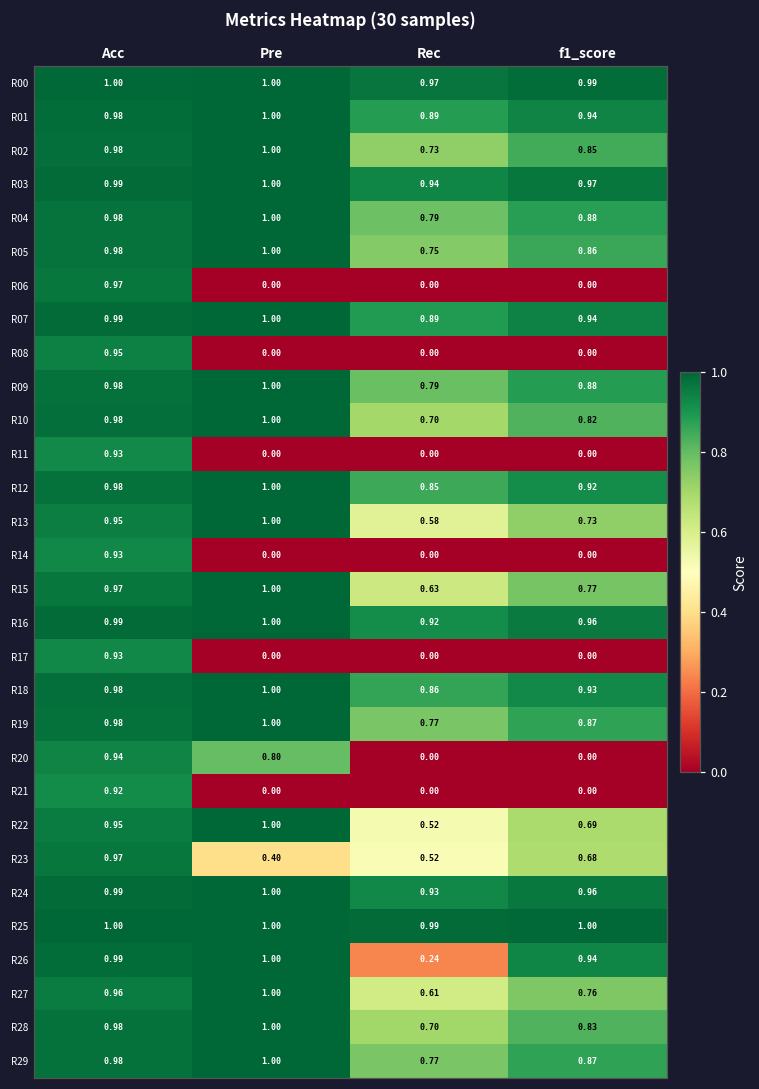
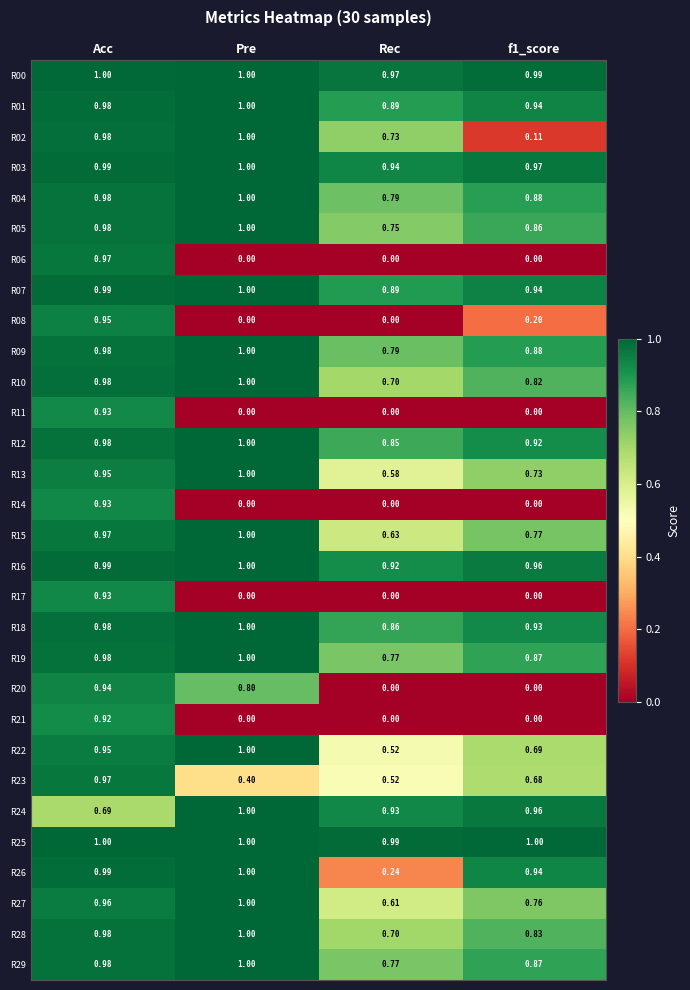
R02, f1_score: 0.85 -> 0.11
R08, f1_score: 0.00 -> 0.20
R24, Acc: 0.99 -> 0.69
